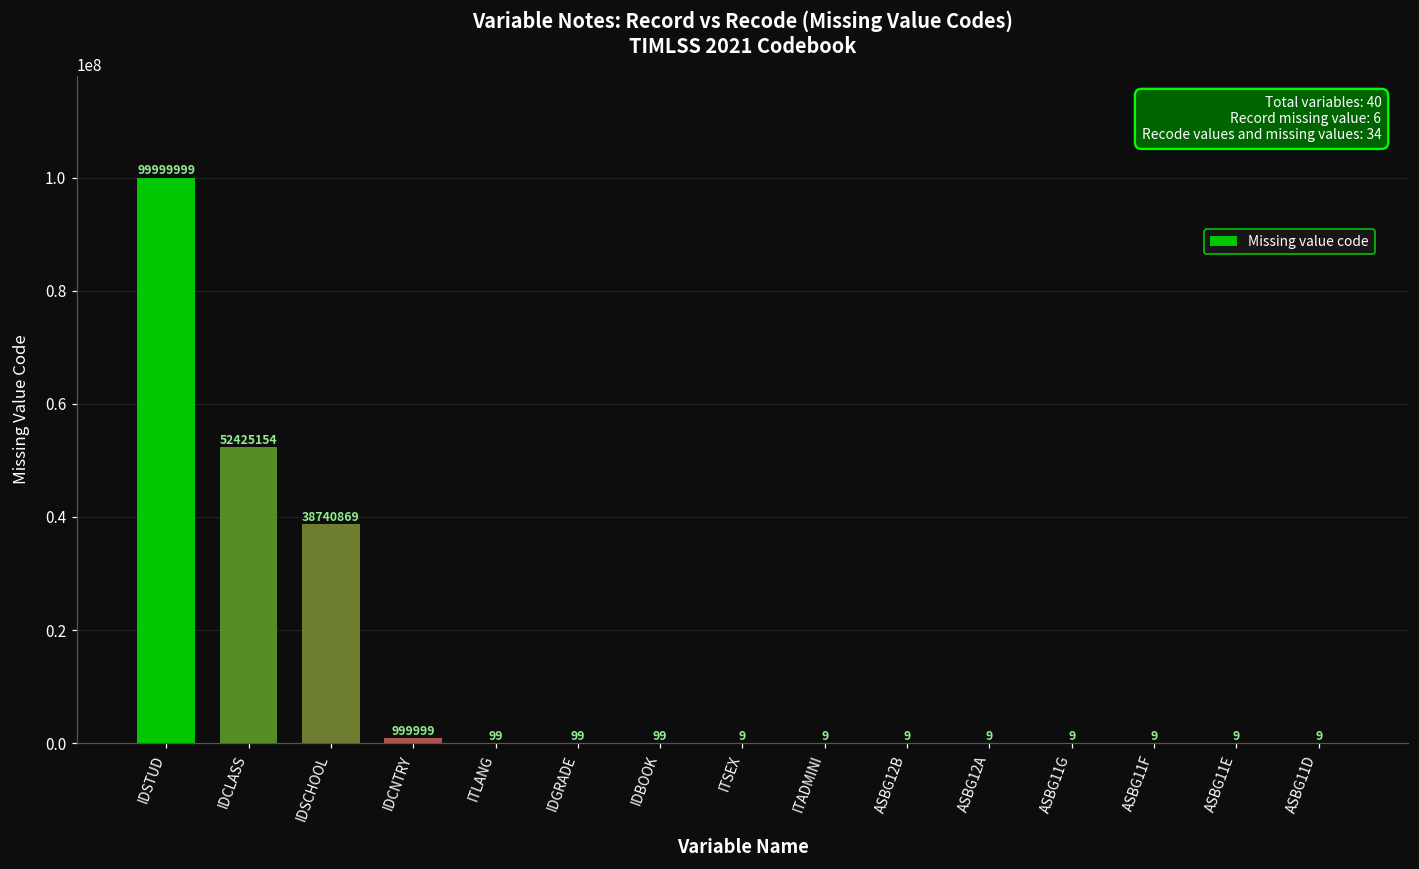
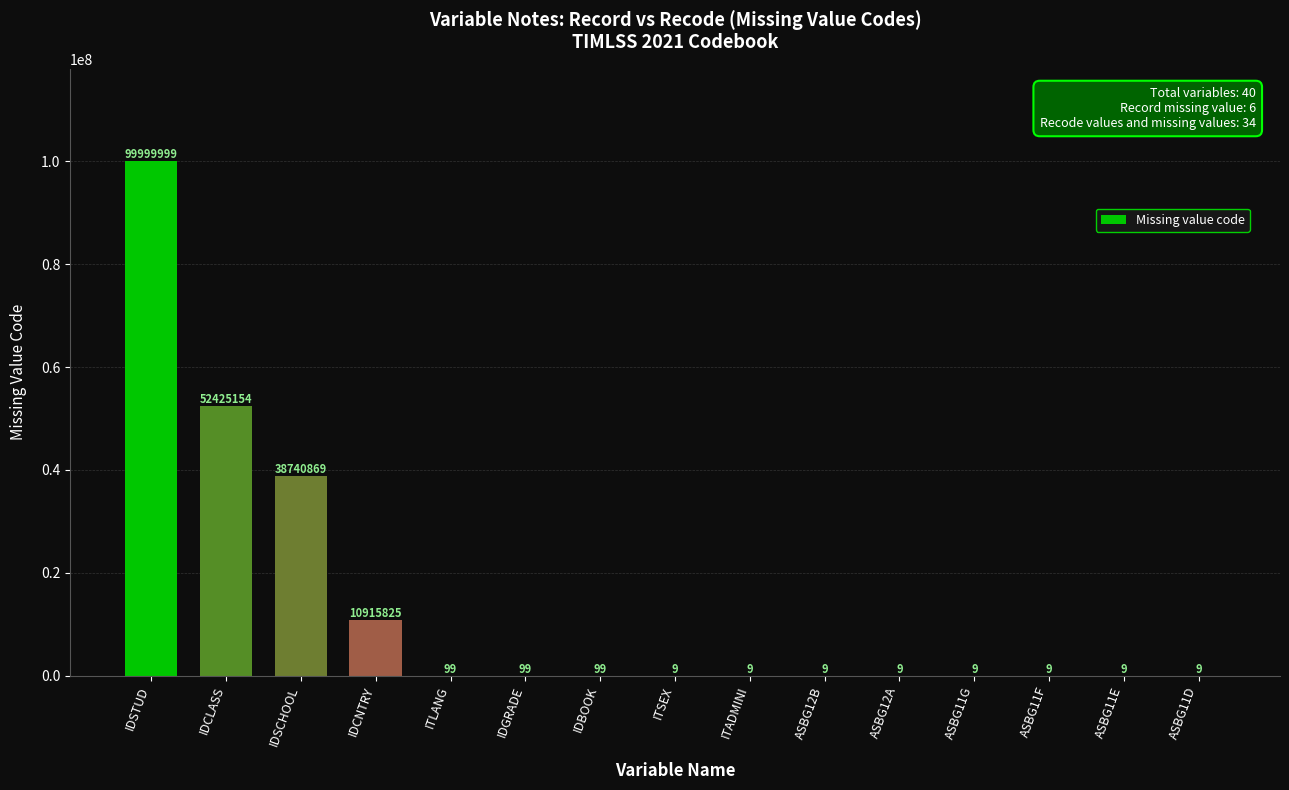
IDCNTRY: 999999 -> 10915825
